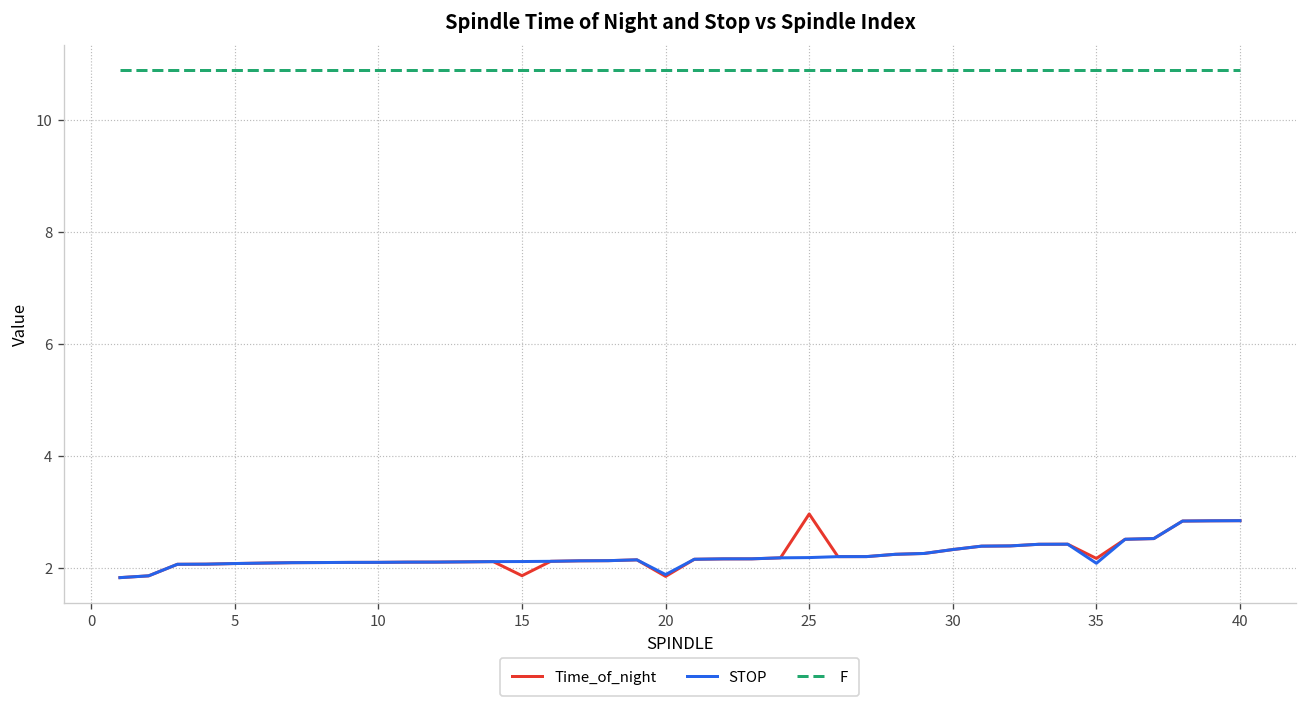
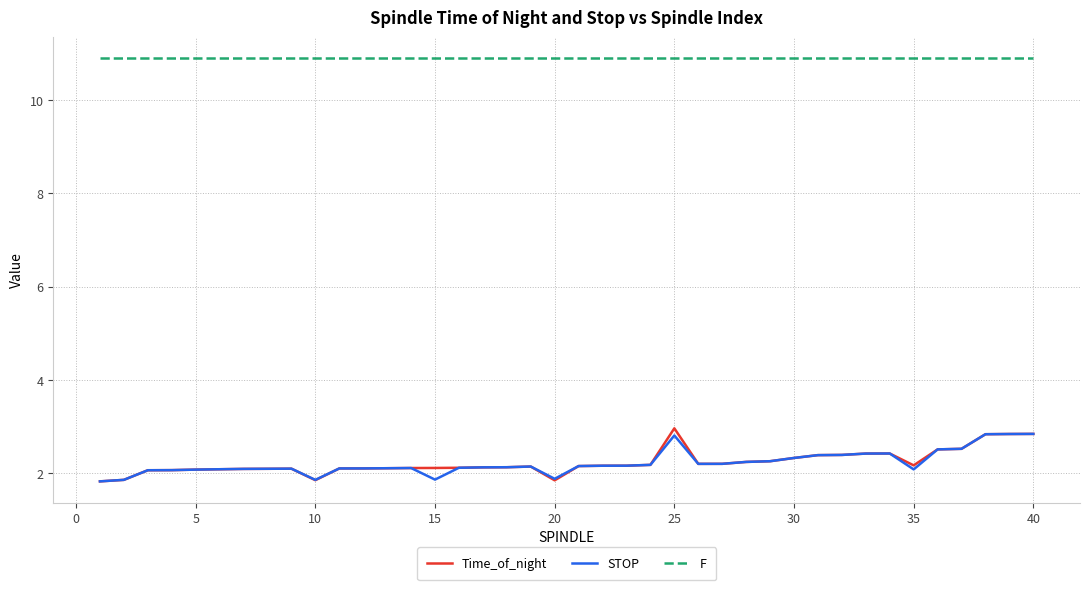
Time_of_night, 10: 2.1 -> 1.8
STOP, 10: 2.1 -> 1.9
Time_of_night, 15: 1.9 -> 2.1
STOP, 15: 2.1 -> 1.9
STOP, 25: 2.2 -> 2.8
